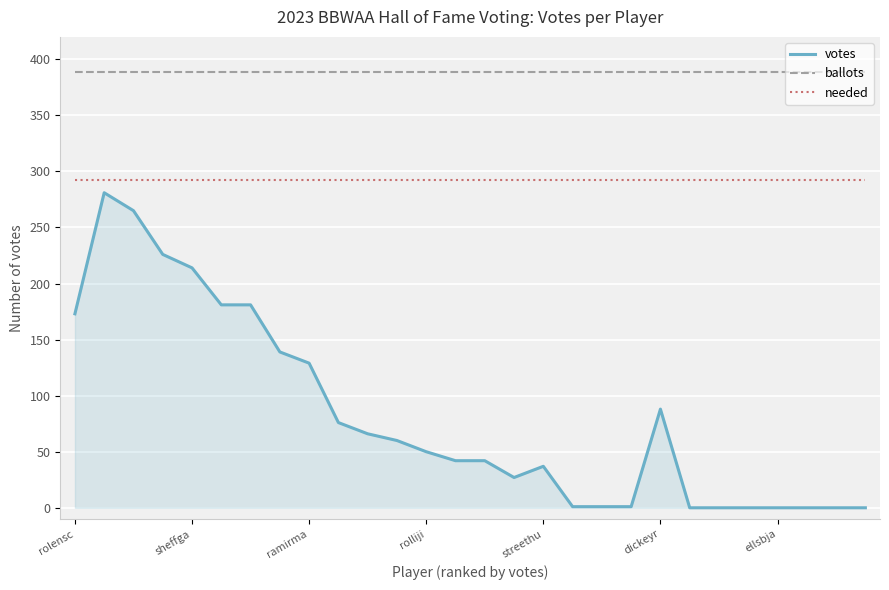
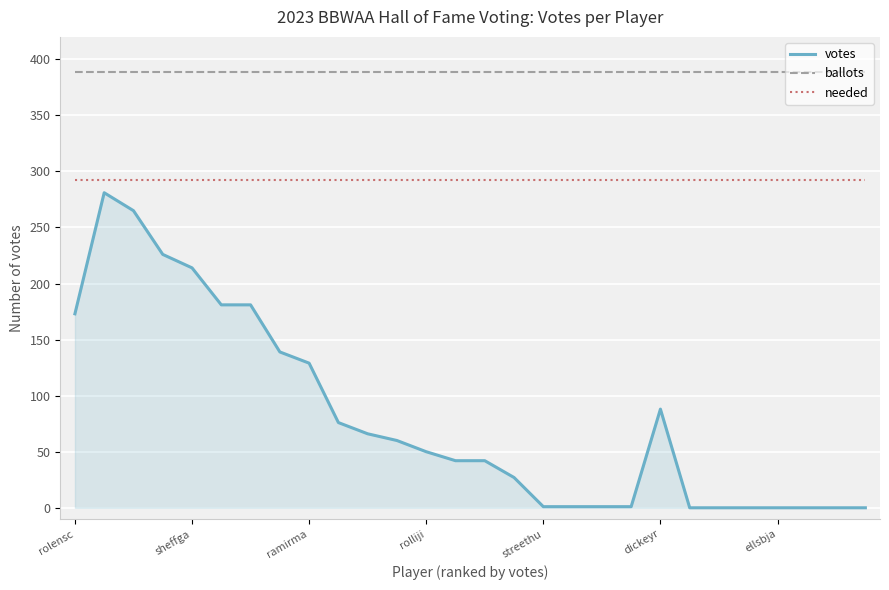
votes, streethu: 37 -> 1
